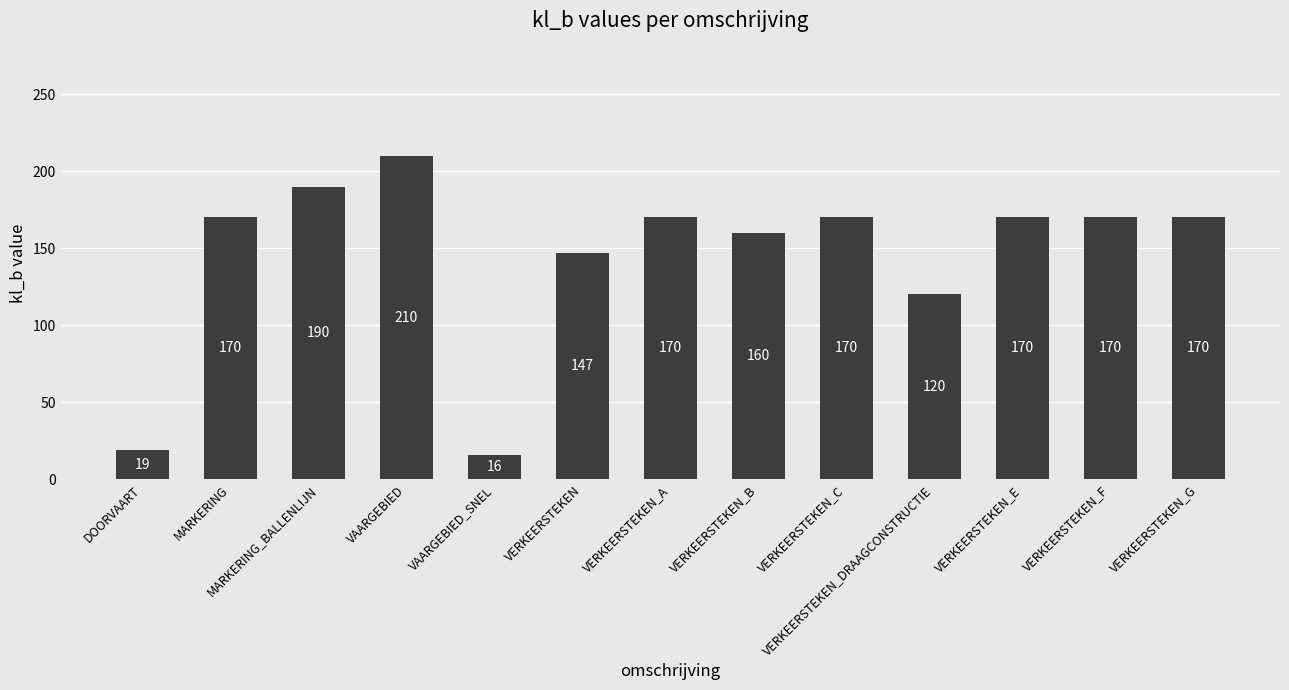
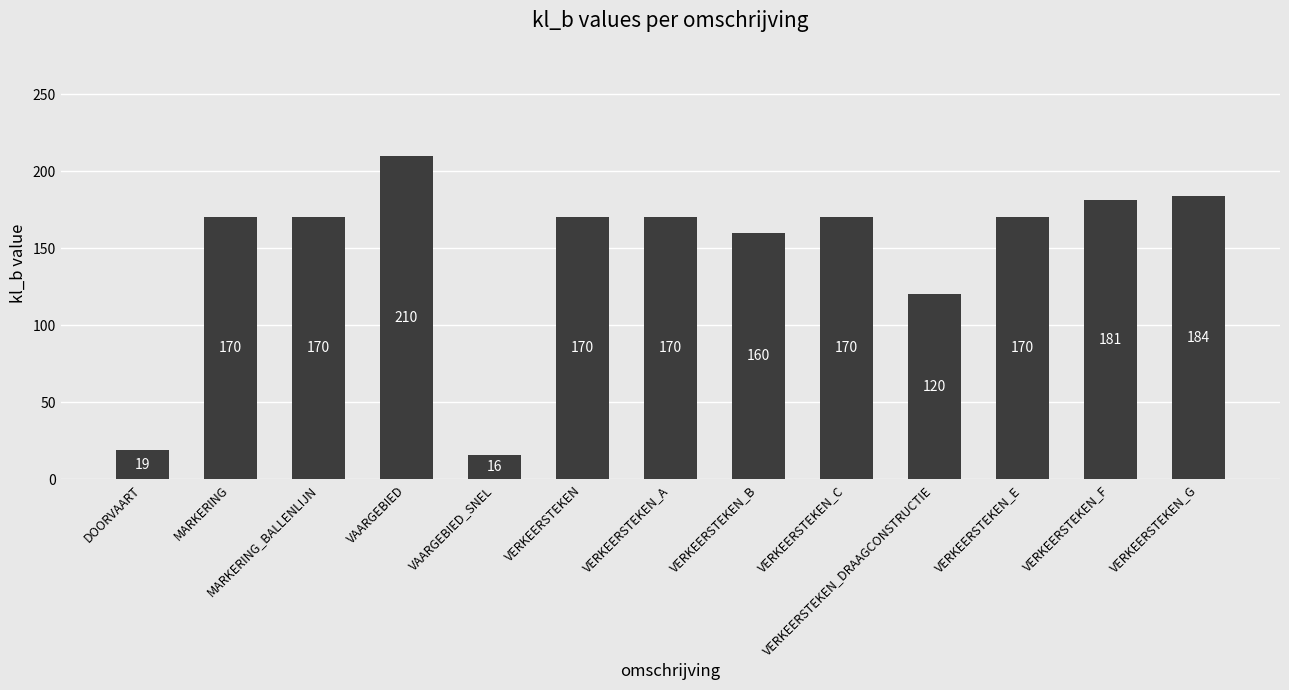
MARKERING_BALLENLIJN: 190 -> 170
VERKEERSTEKEN: 147 -> 170
VERKEERSTEKEN_F: 170 -> 181
VERKEERSTEKEN_G: 170 -> 184
